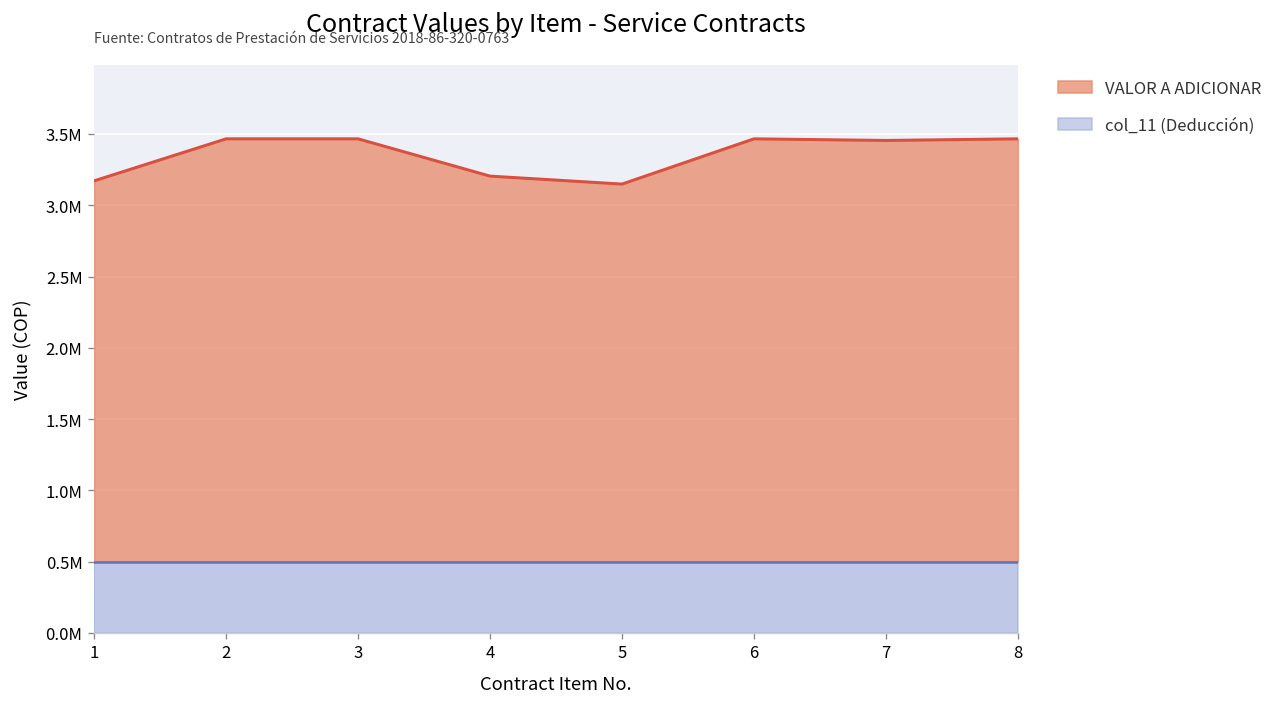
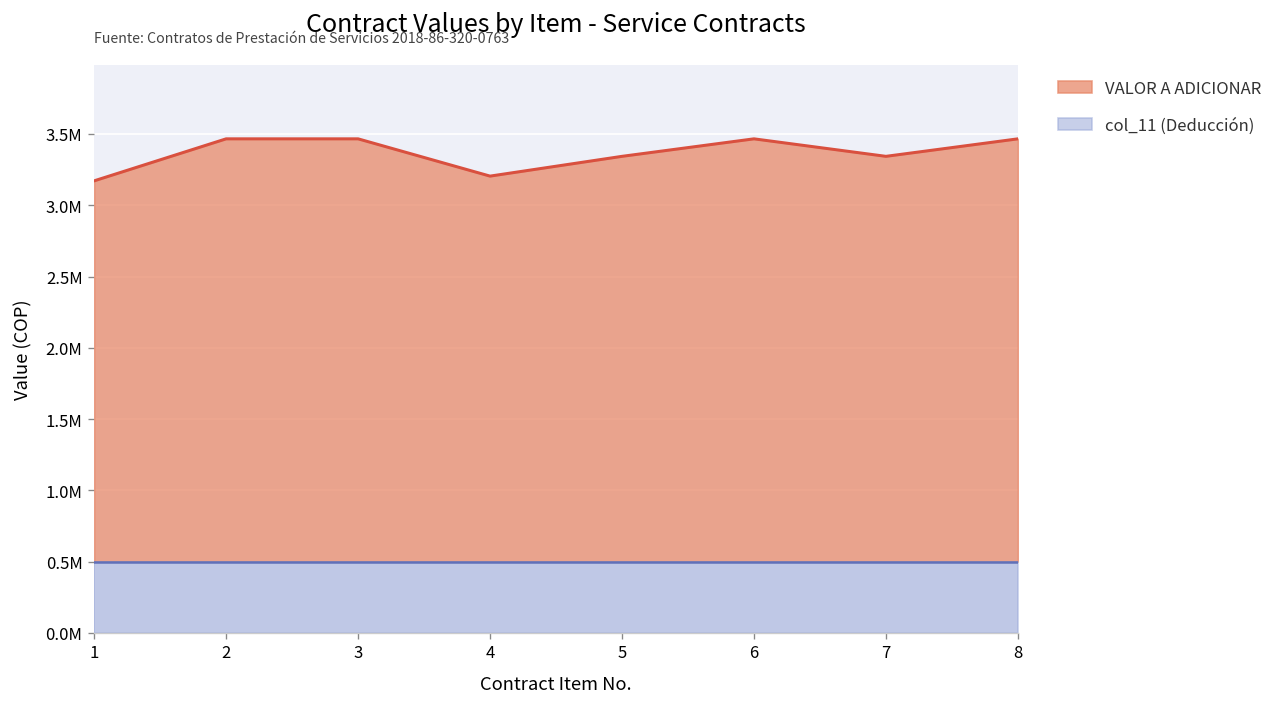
VALOR A ADICIONAR, 5: 3150000 -> 3340000
VALOR A ADICIONAR, 7: 3450000 -> 3340000
